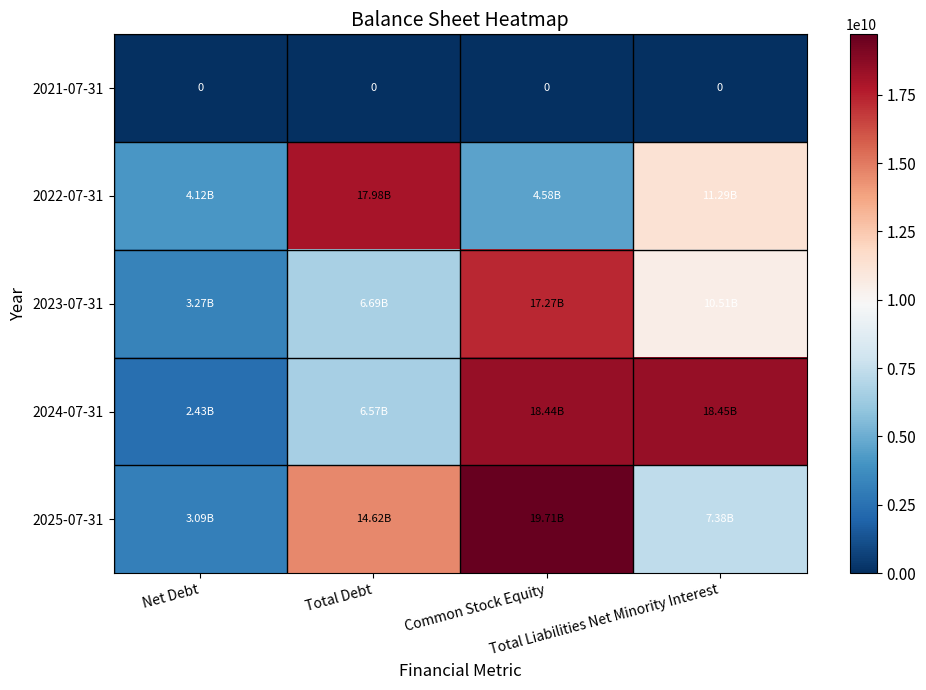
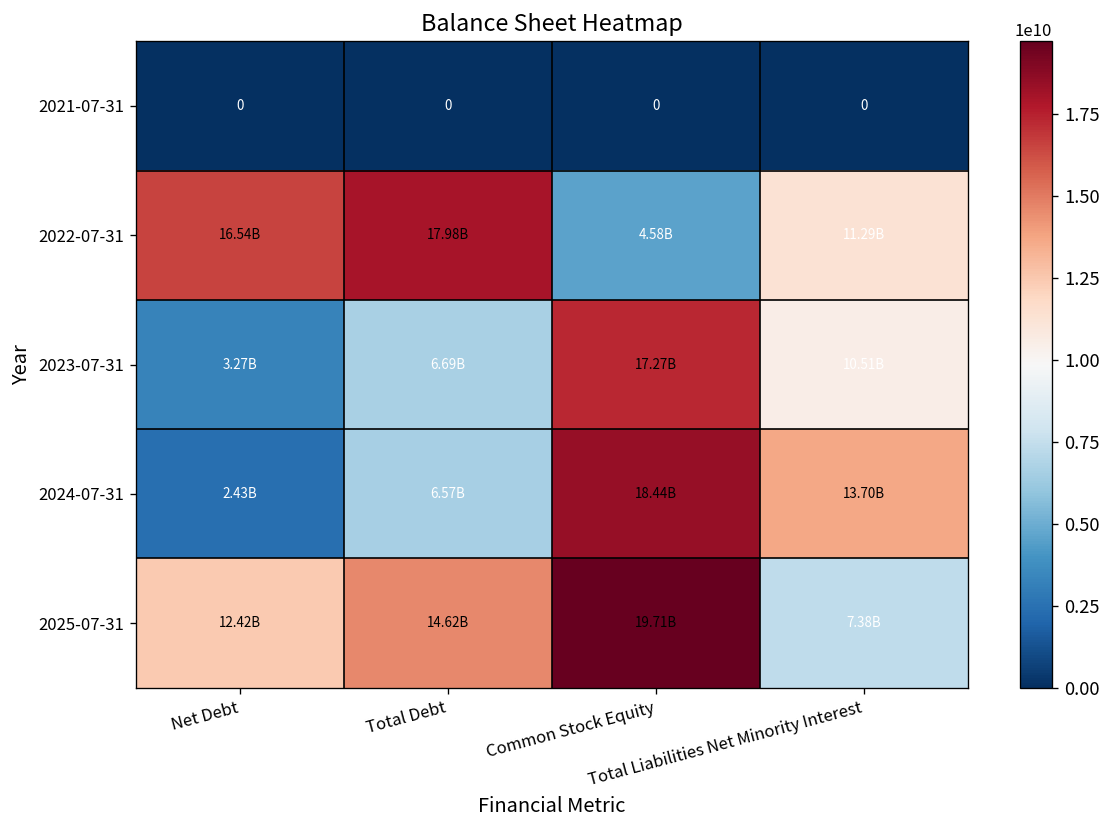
2022-07-31, Net Debt: 4.12B -> 16.54B
2024-07-31, Total Liabilities Net Minority Interest: 18.45B -> 13.70B
2025-07-31, Net Debt: 3.09B -> 12.42B
